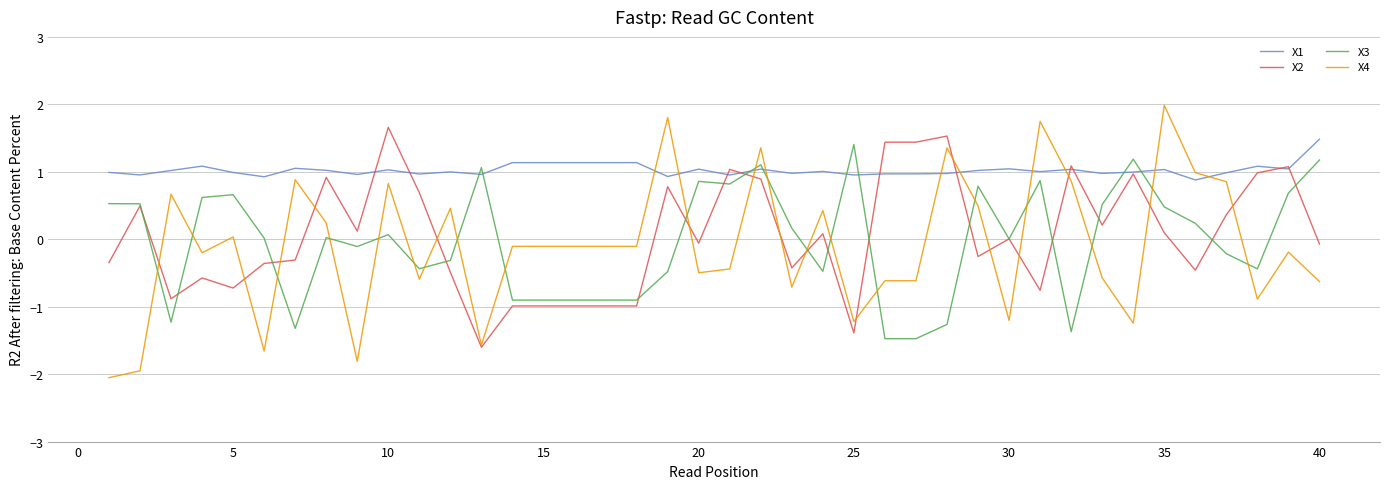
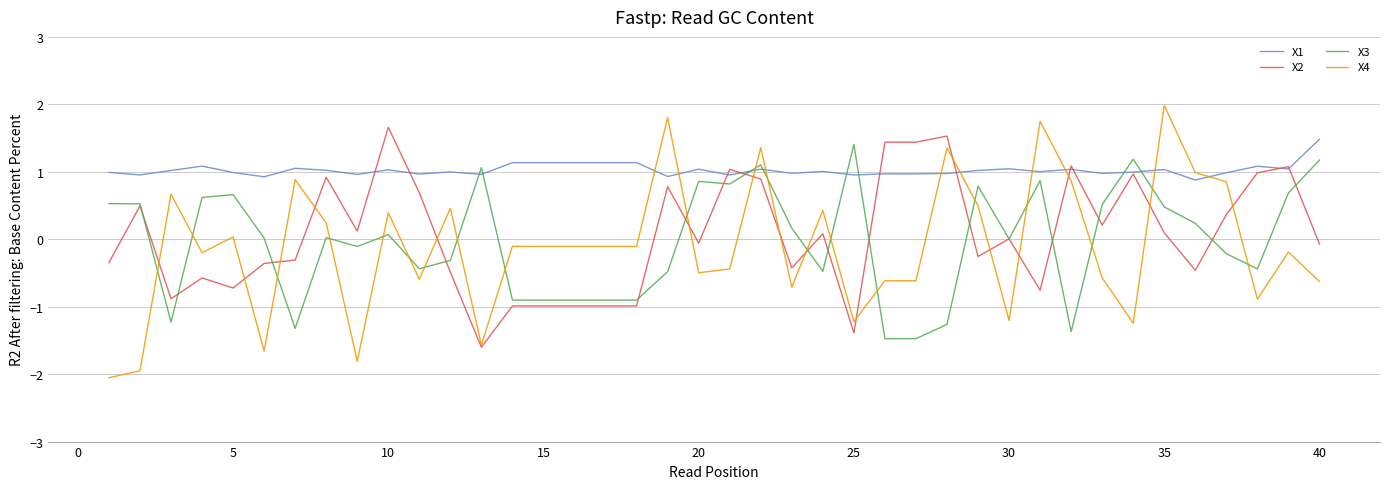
X4, 10: 0.8 -> 0.4
